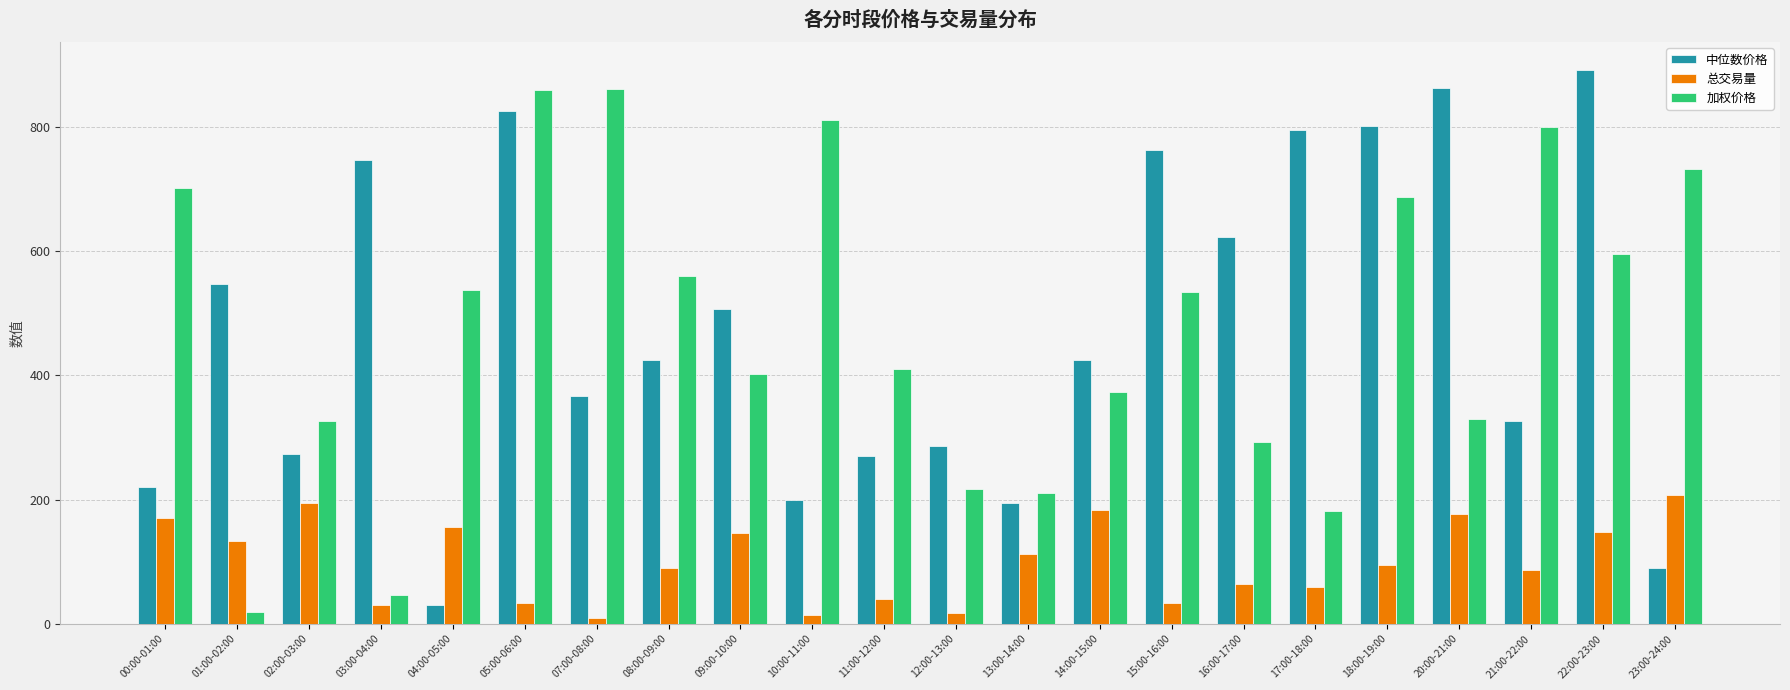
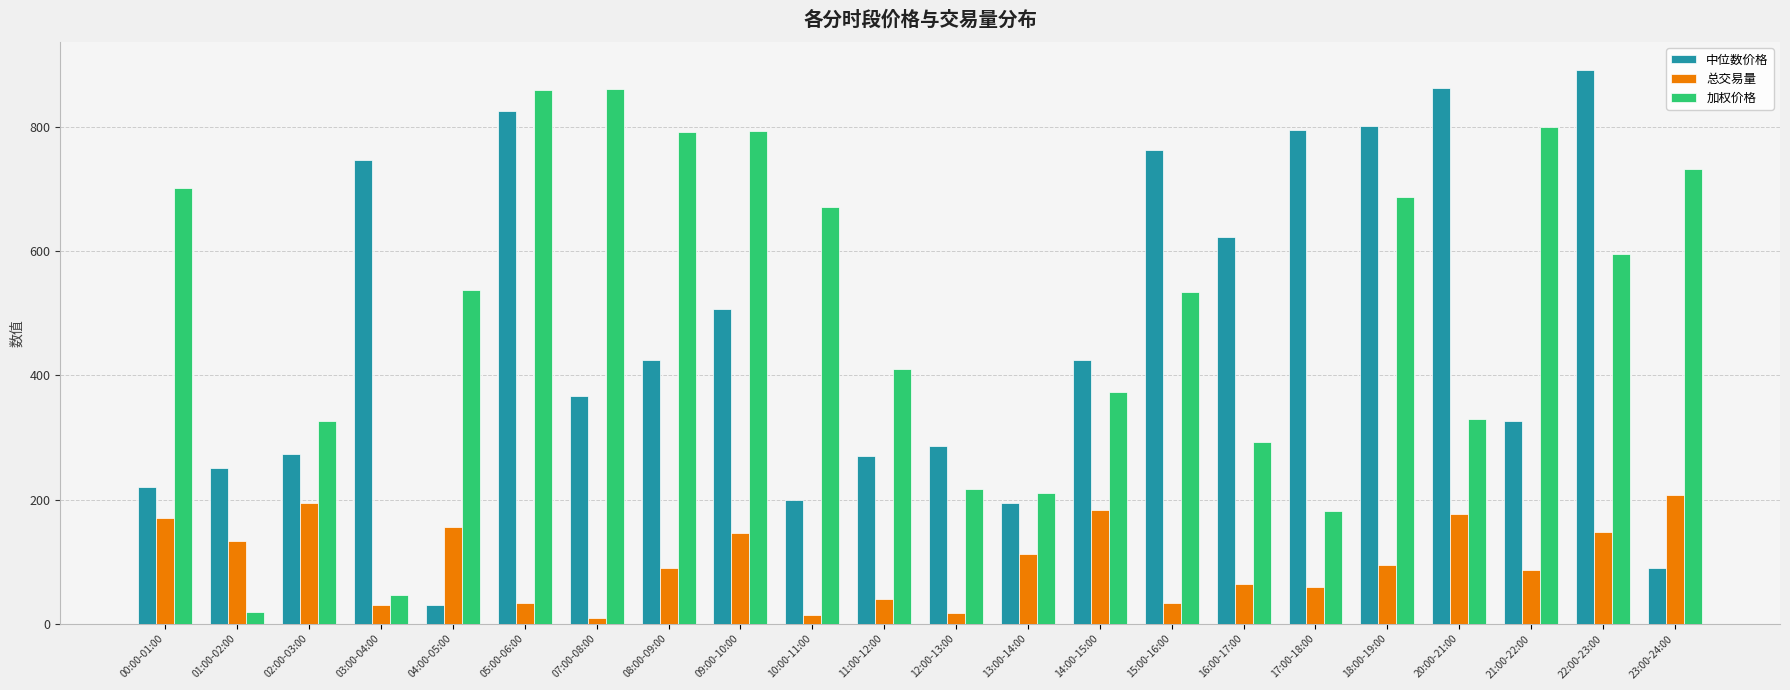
中位数价格, 01:00-02:00: 550 -> 250
加权价格, 08:00-09:00: 560 -> 790
加权价格, 09:00-10:00: 400 -> 790
加权价格, 10:00-11:00: 810 -> 670
